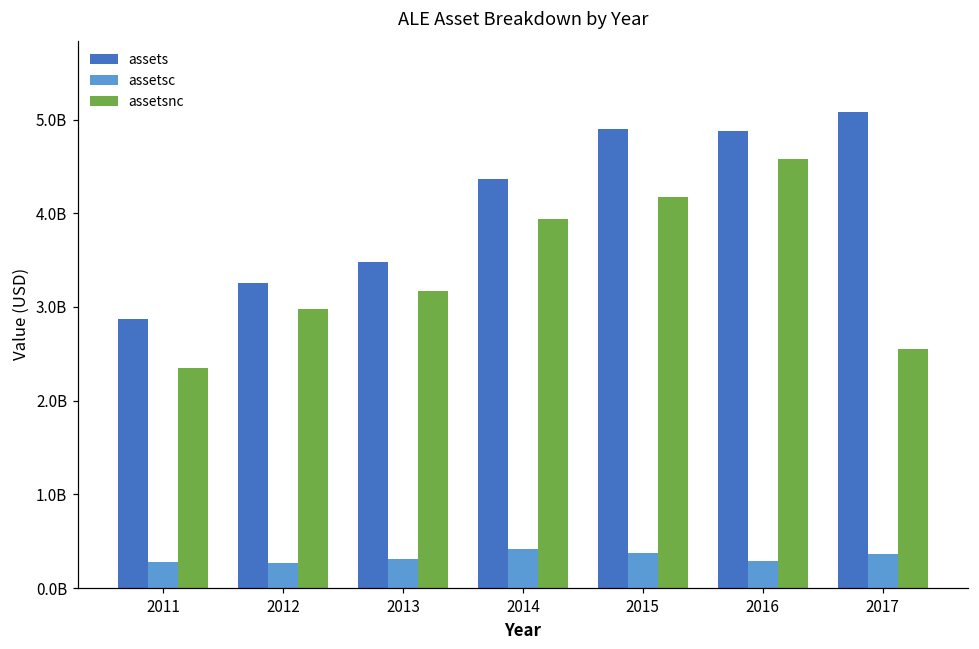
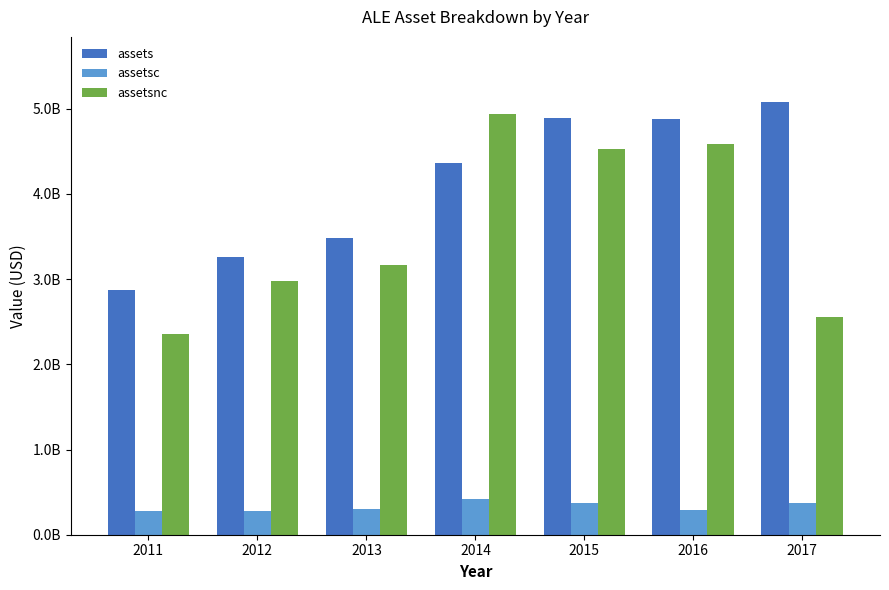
assetsnc, 2014: 3900000000 -> 4900000000
assetsnc, 2015: 4200000000 -> 4500000000
